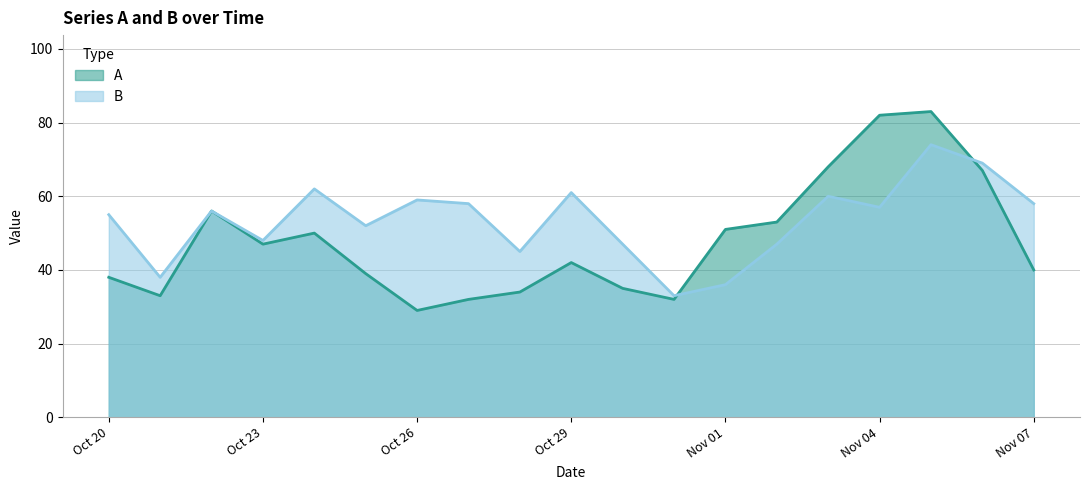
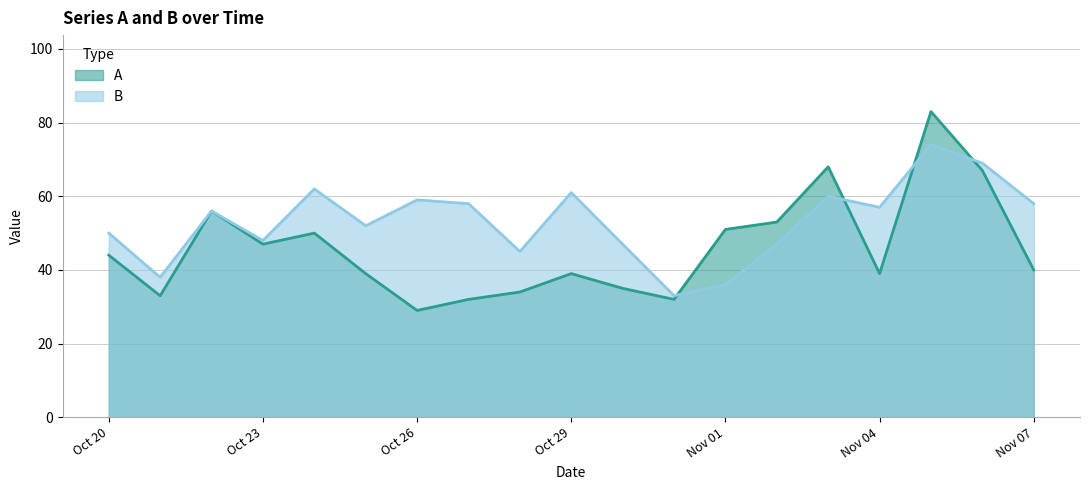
A, Oct 20: 38 -> 44
B, Oct 20: 55 -> 50
A, Oct 29: 42 -> 39
A, Nov 04: 82 -> 39
